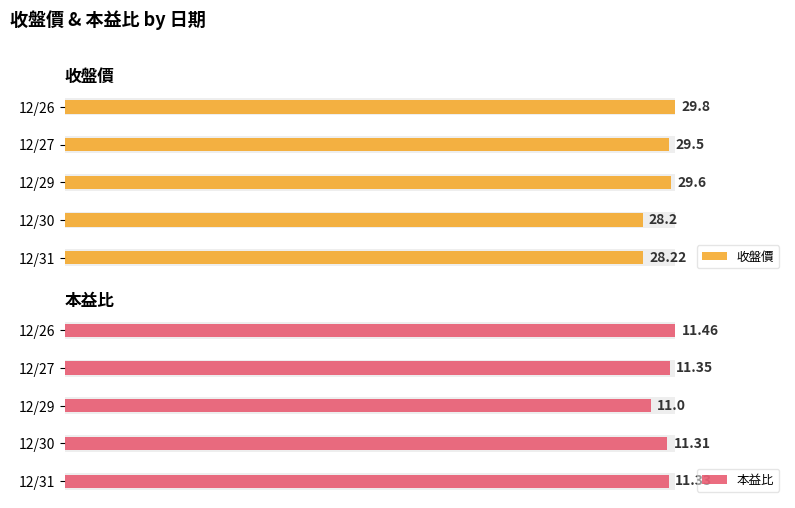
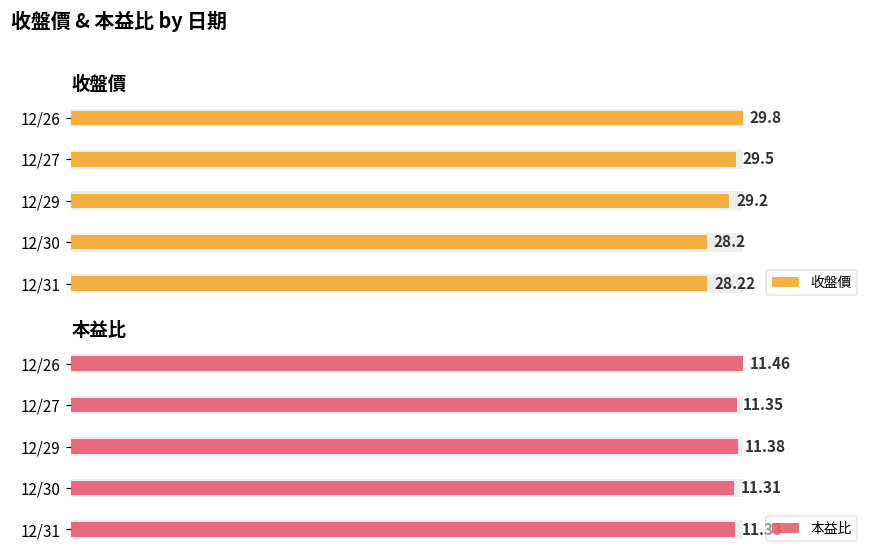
收盤價, 收盤價, 12/29: 29.6 -> 29.2
本益比, 本益比, 12/29: 11.0 -> 11.38
